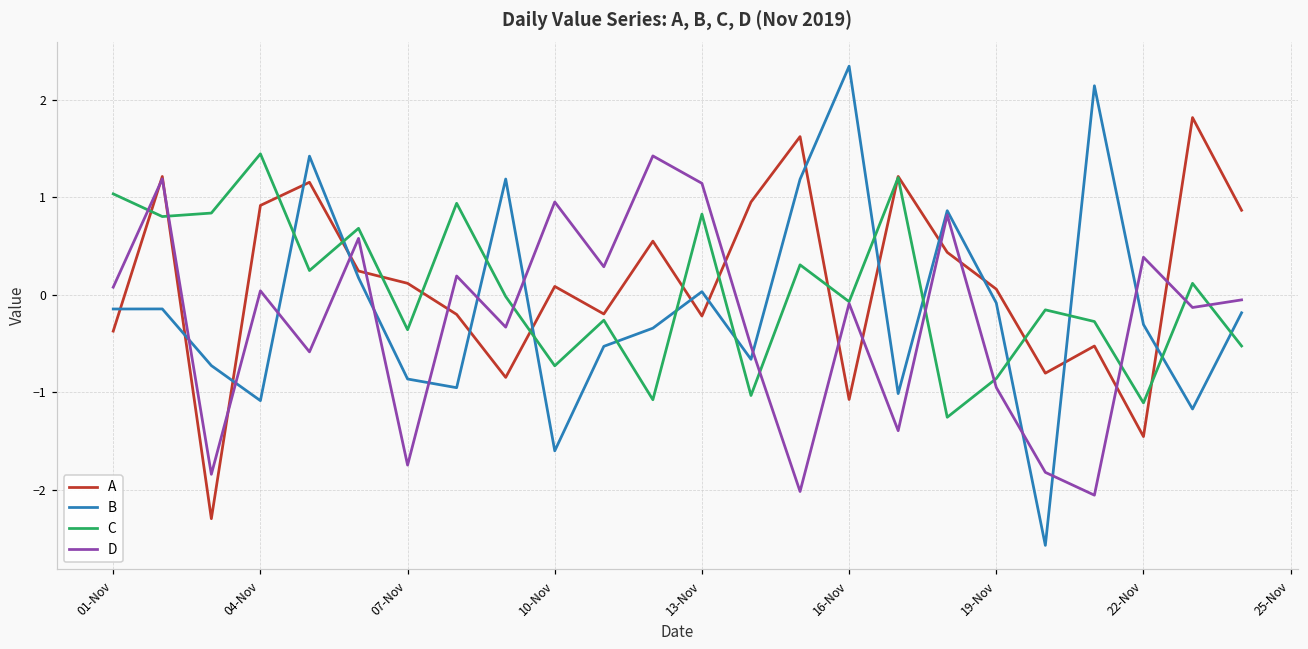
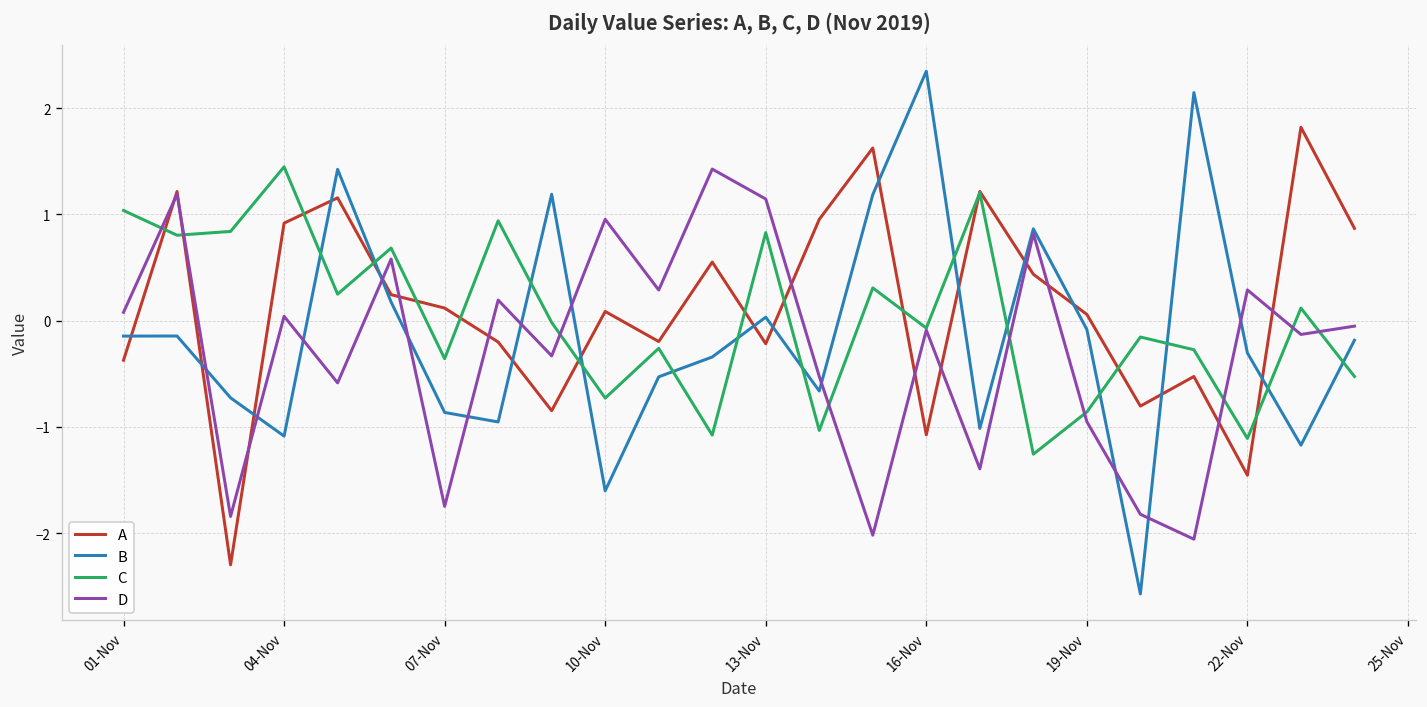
D, 22-Nov: 0.4 -> 0.3
